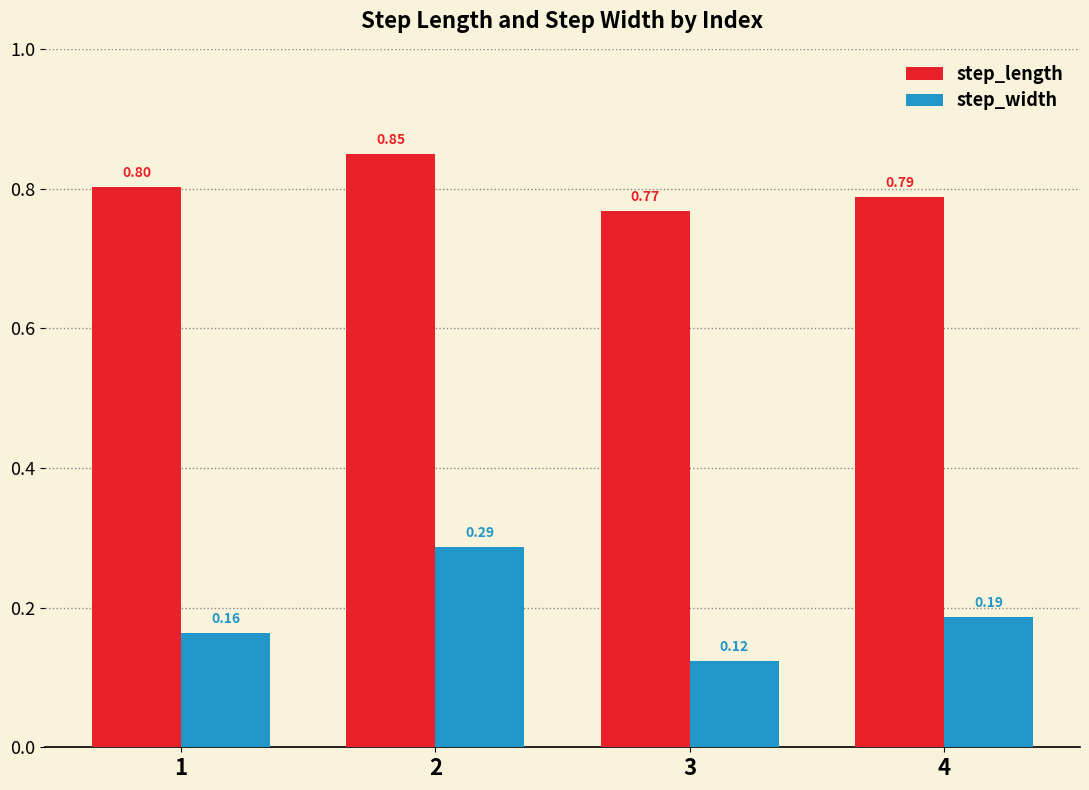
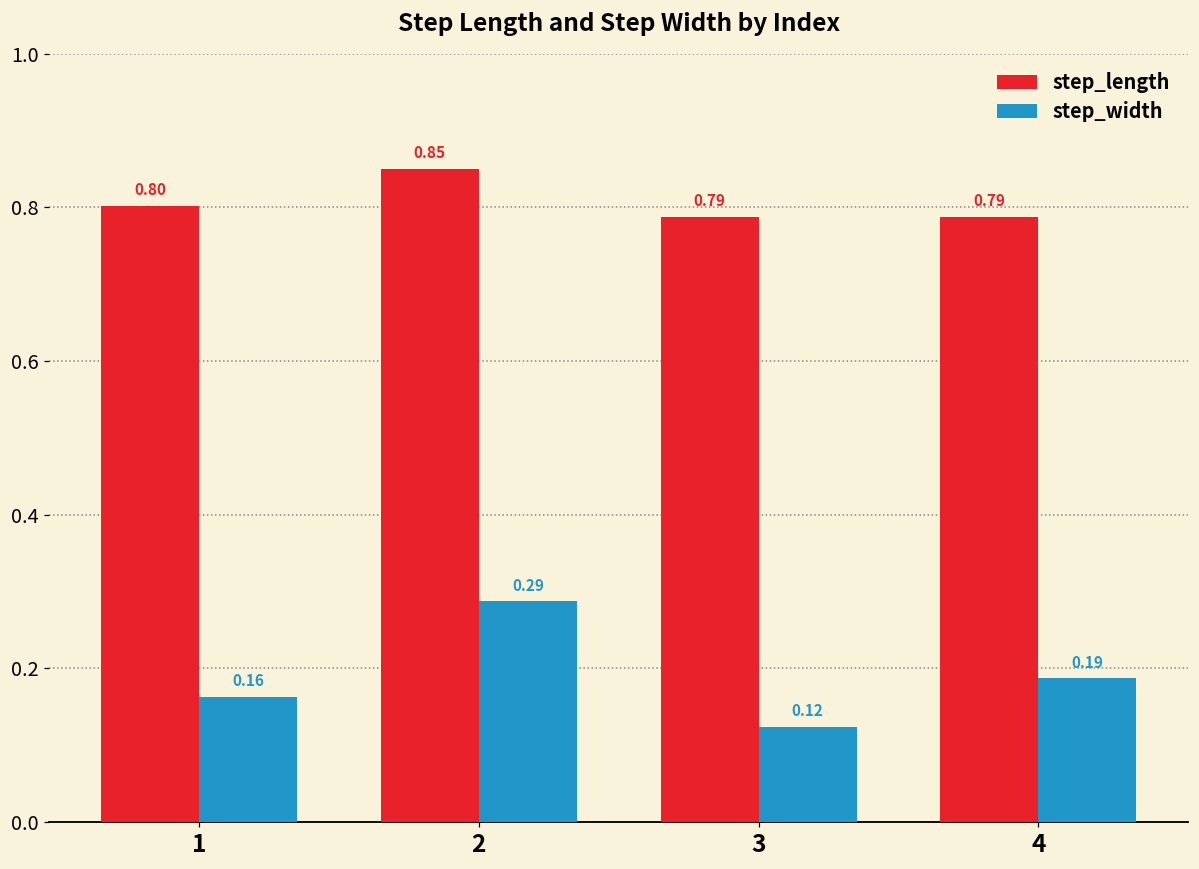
step_length, 3: 0.77 -> 0.79
